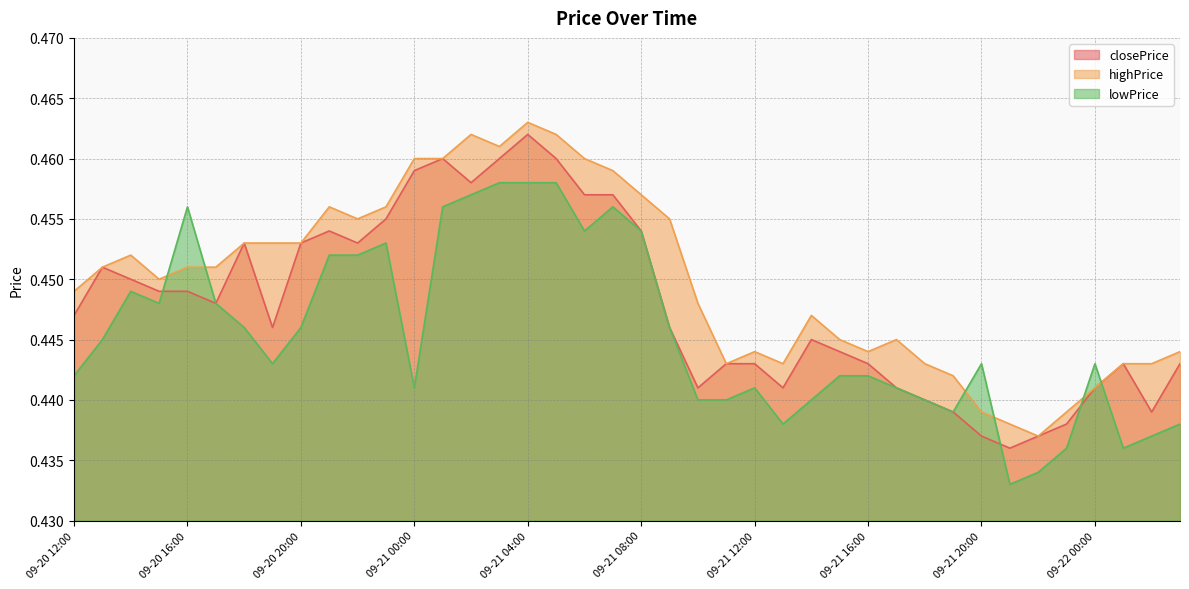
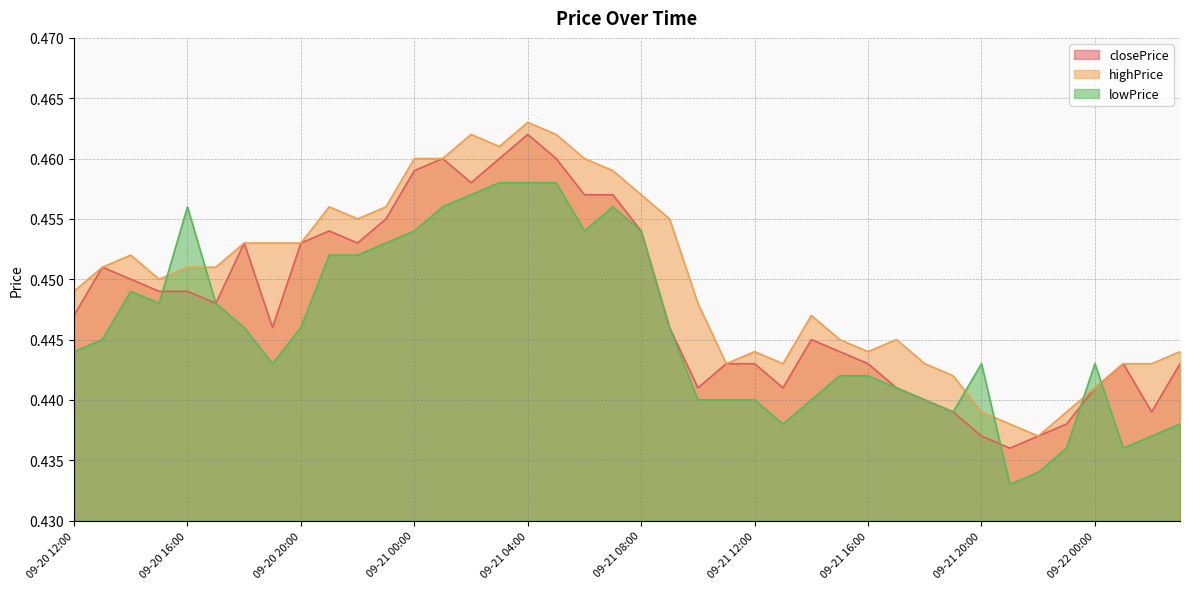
lowPrice, 09-20 12:00: 0.442 -> 0.444
lowPrice, 09-21 00:00: 0.441 -> 0.454
lowPrice, 09-21 12:00: 0.441 -> 0.440
